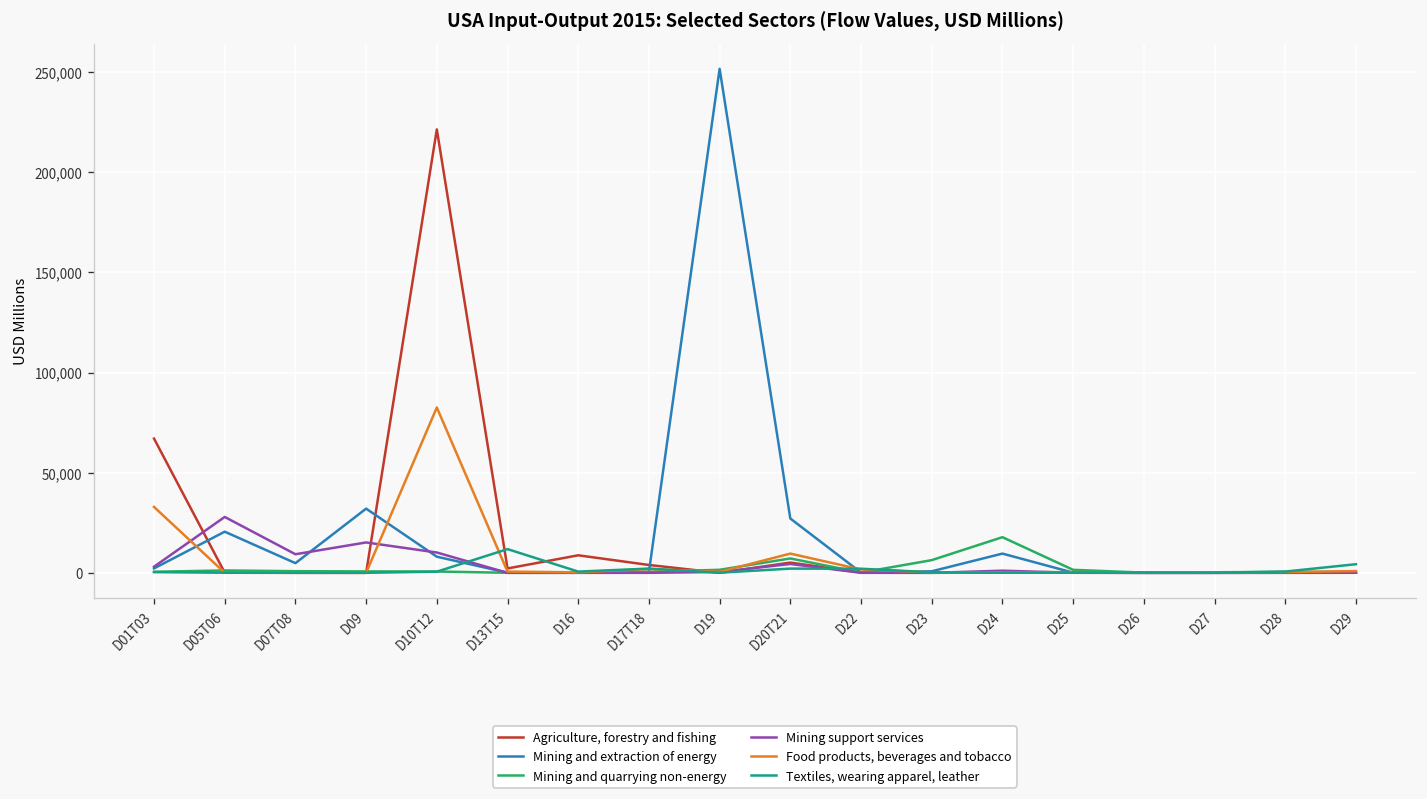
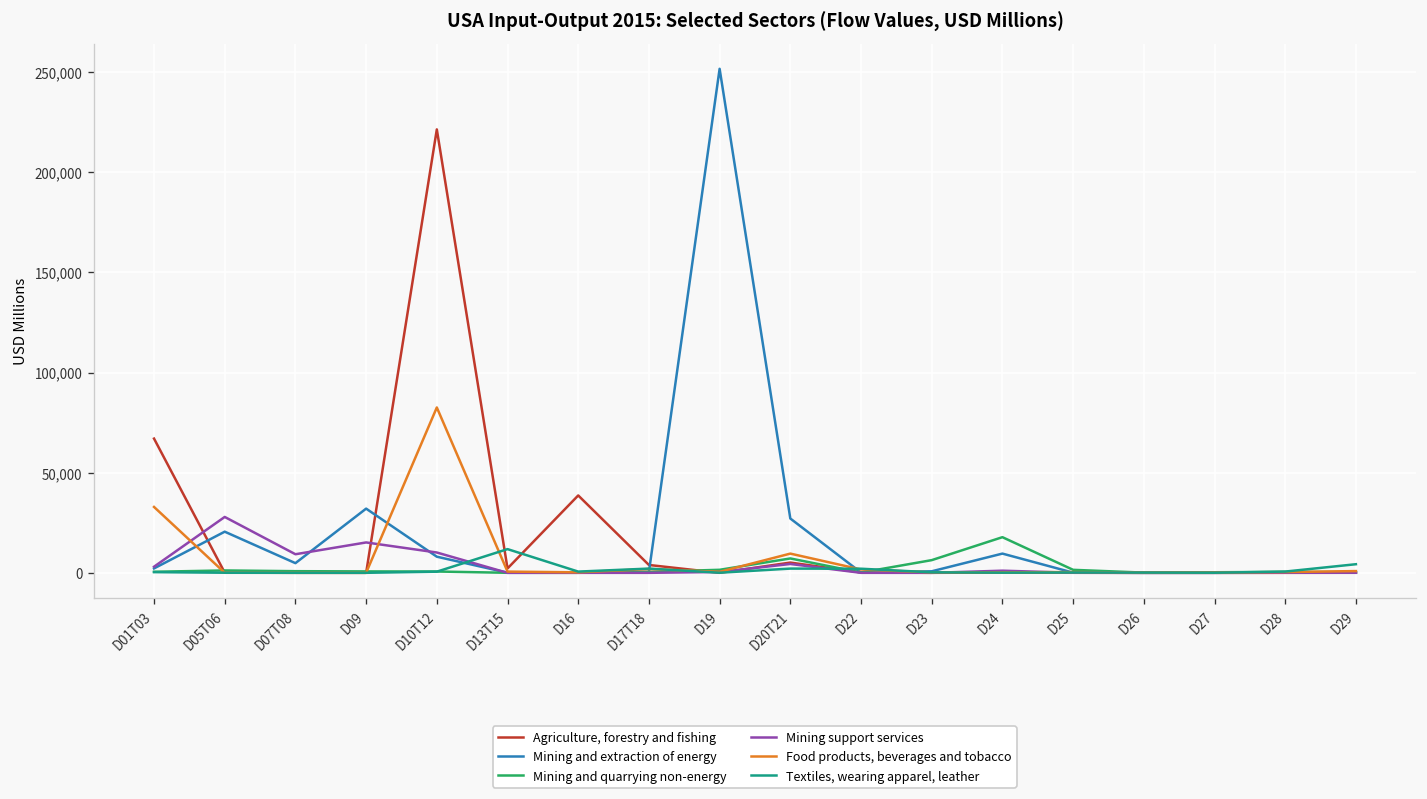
Agriculture, forestry and fishing, D16: 9,000 -> 39,000
